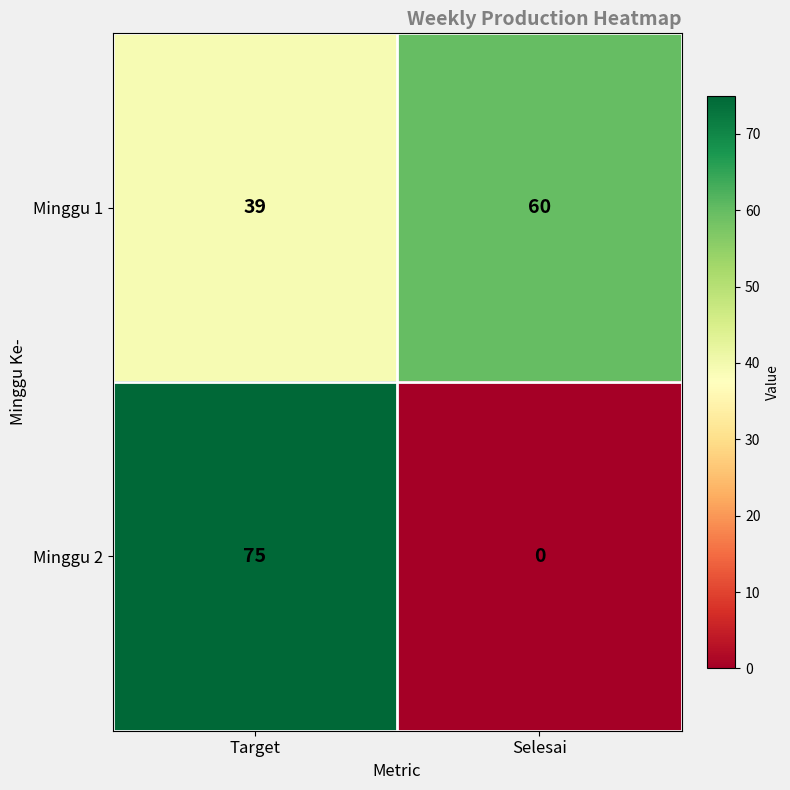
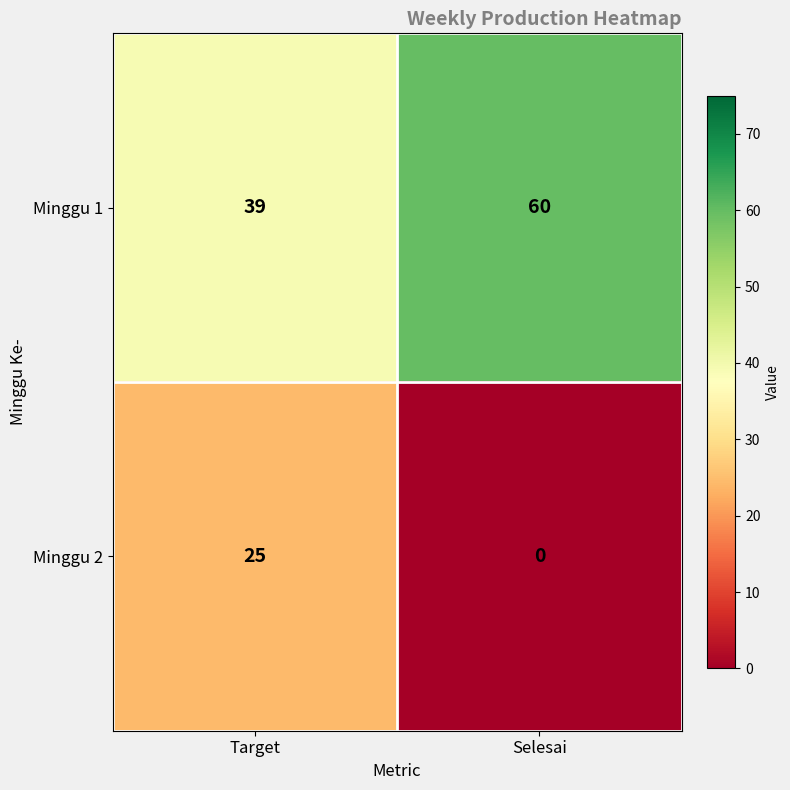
Minggu 2, Target: 75 -> 25
